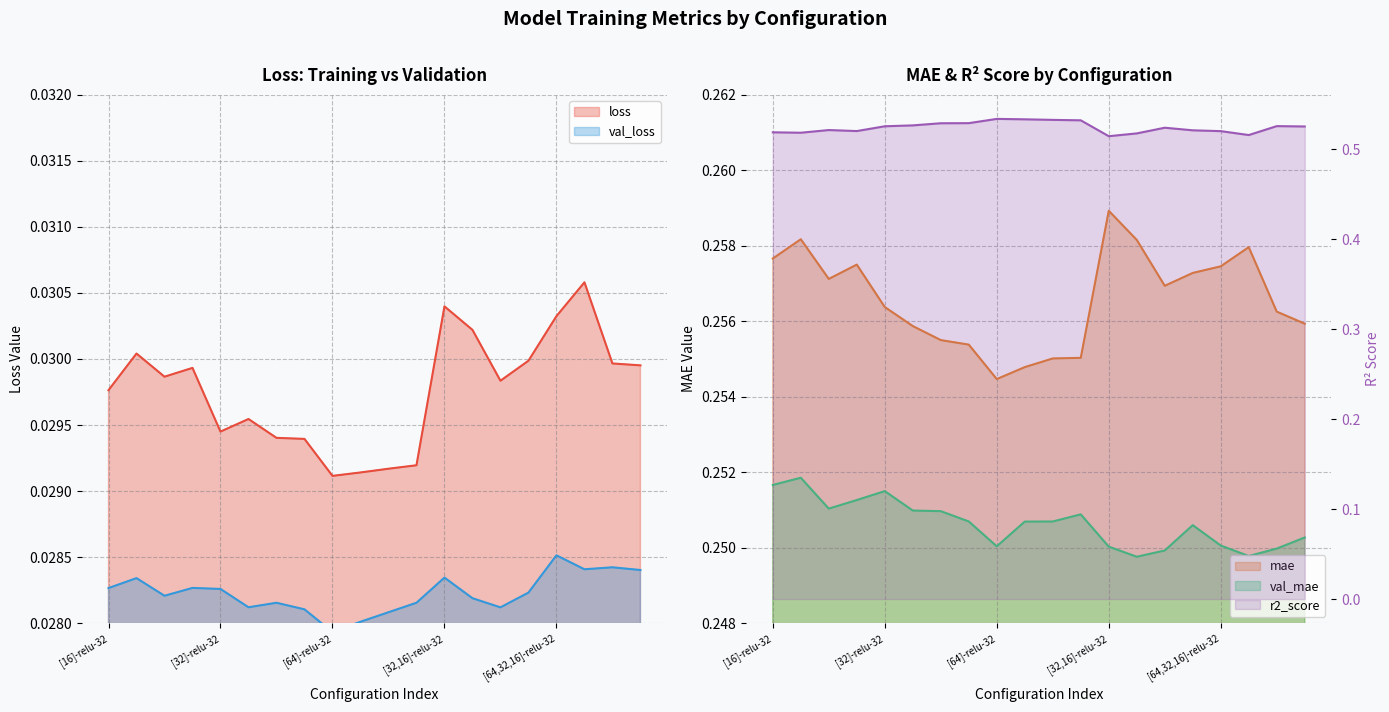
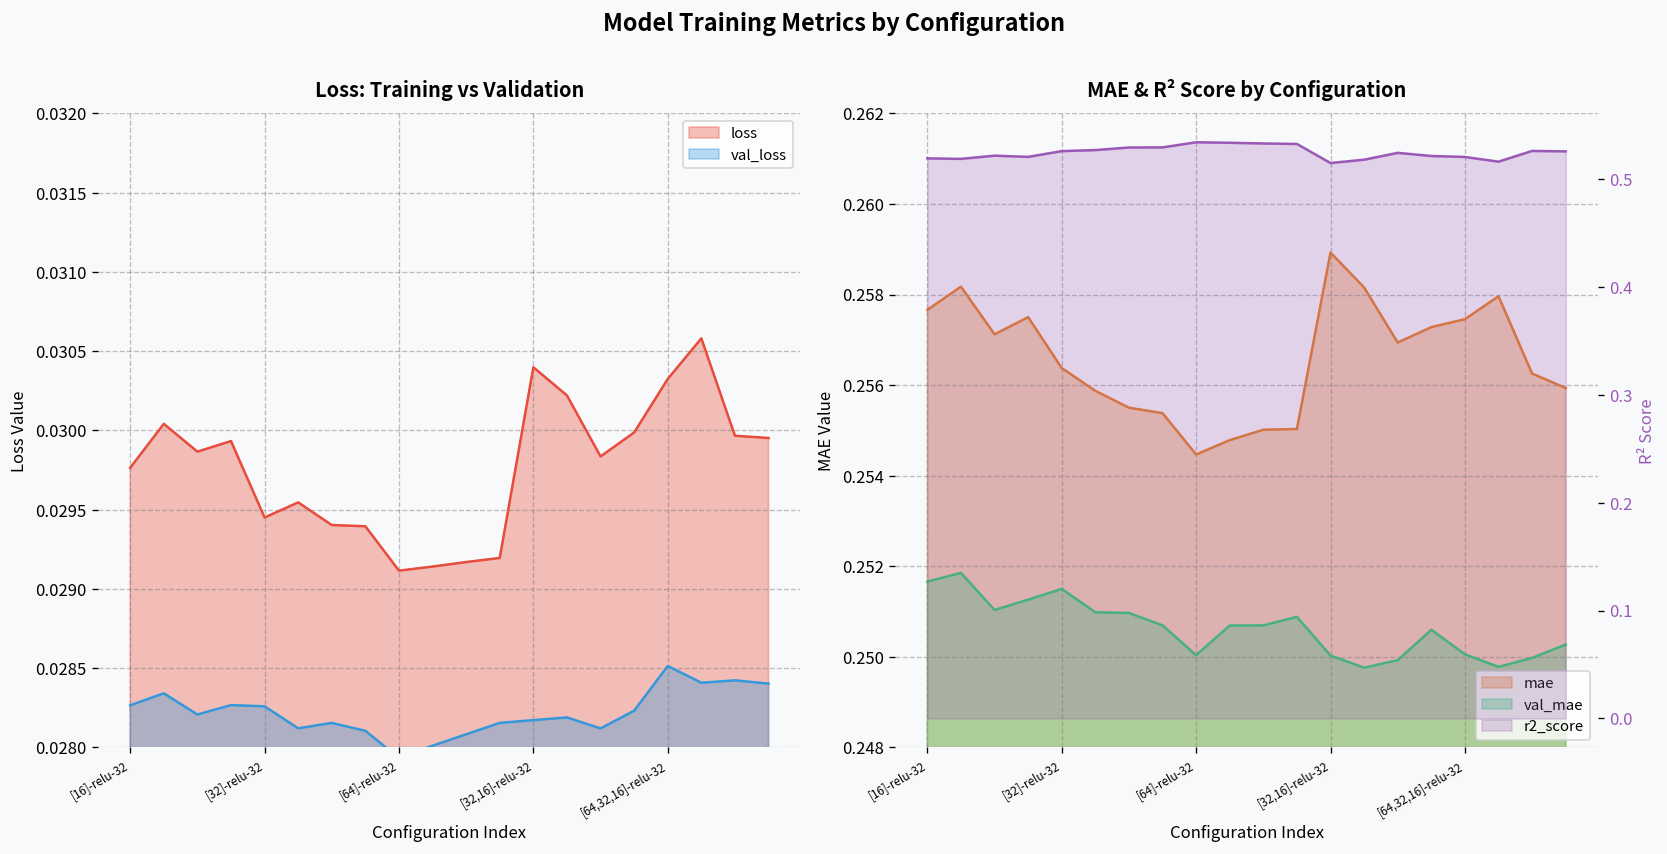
Loss: Training vs Validation, val_loss, [32,16]-relu-32: 0.02834 -> 0.02817
